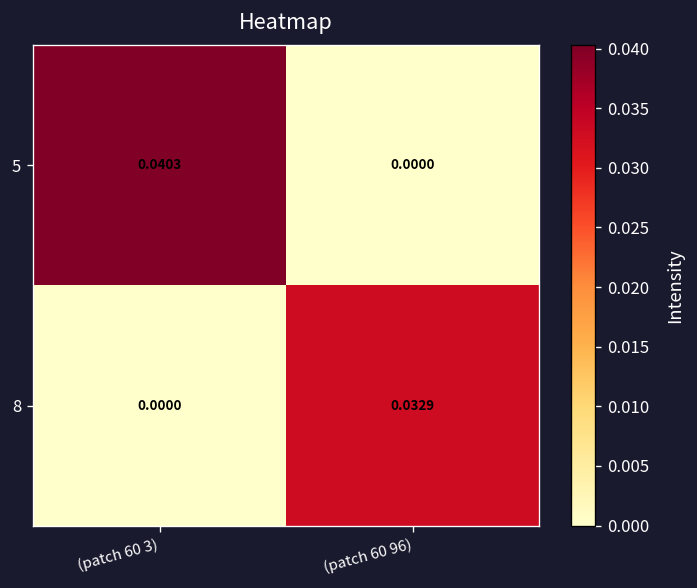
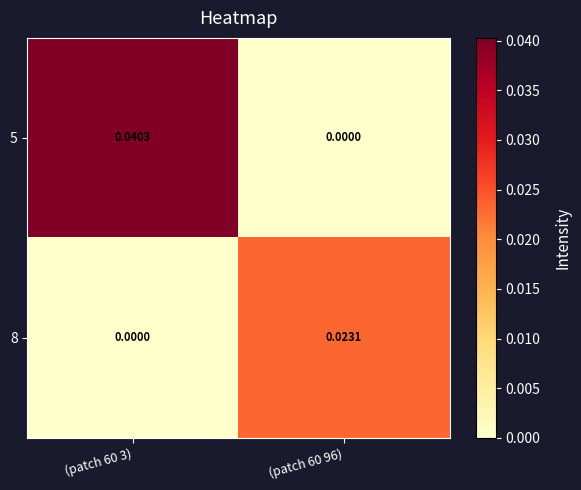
8, (patch 60 96): 0.0329 -> 0.0231
